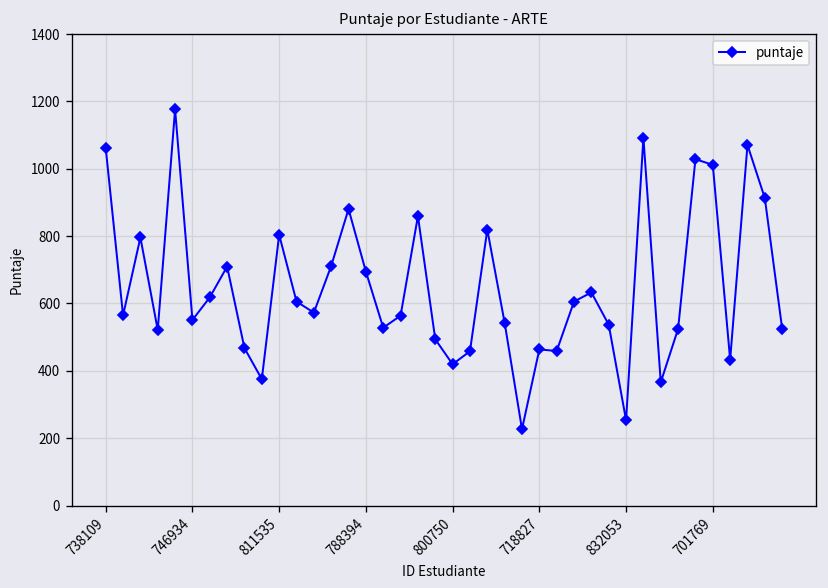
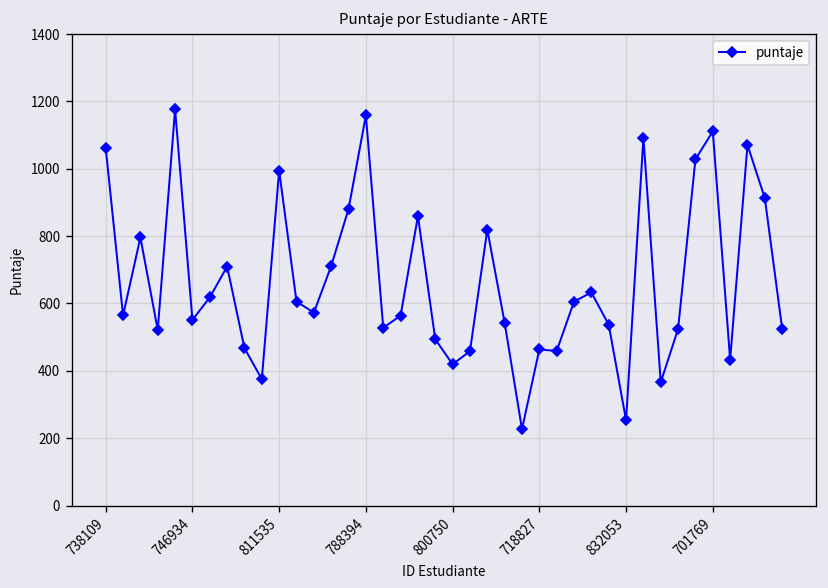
811535: 800 -> 990
788394: 690 -> 1160
701769: 1010 -> 1110
